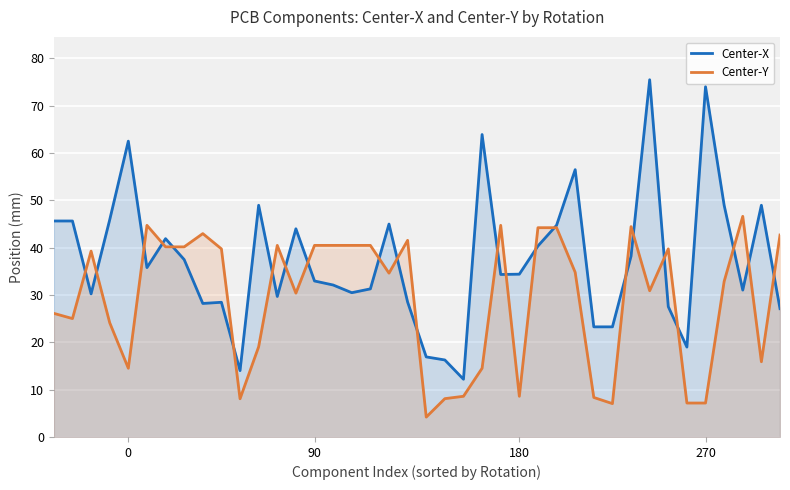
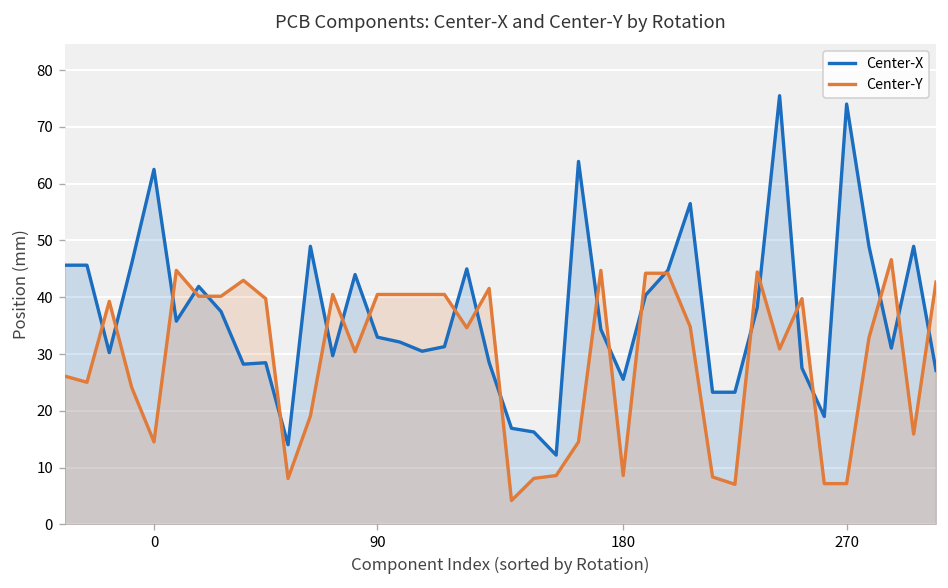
Center-X, 180: 34 -> 26
